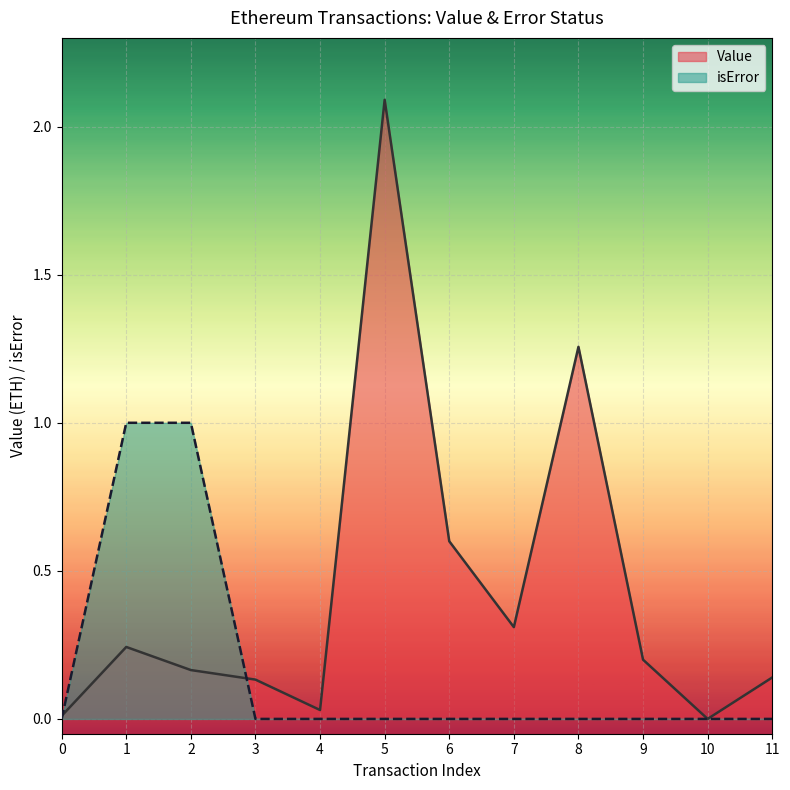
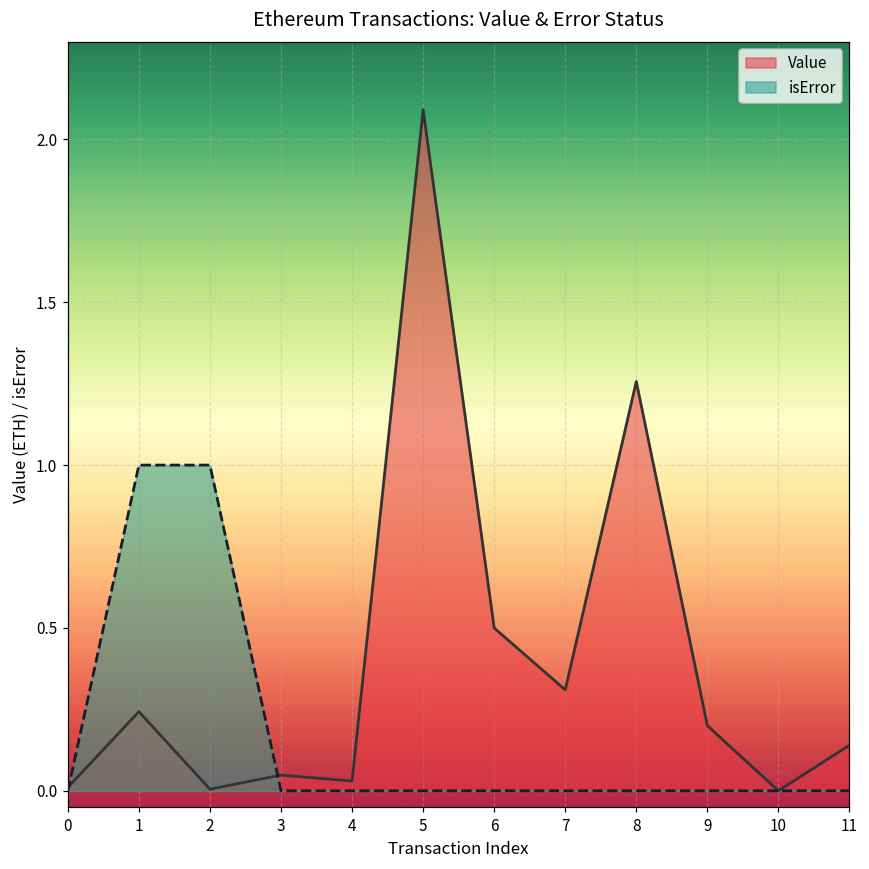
Value, 2: 0.17 -> 0.01
Value, 3: 0.13 -> 0.05
Value, 6: 0.6 -> 0.5
